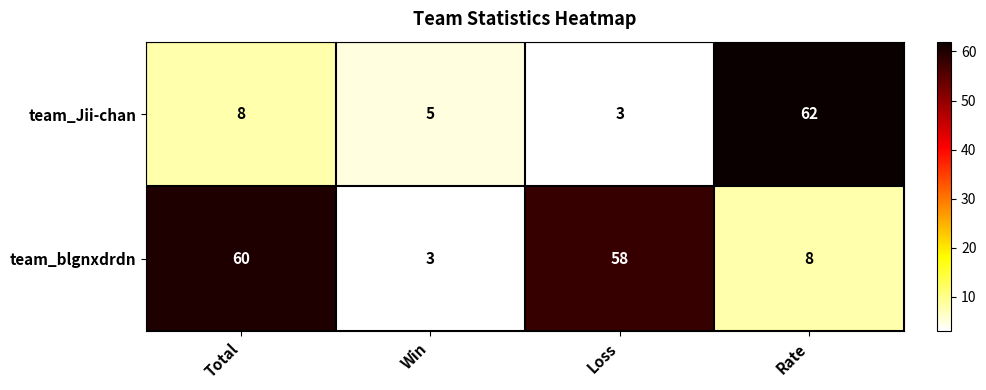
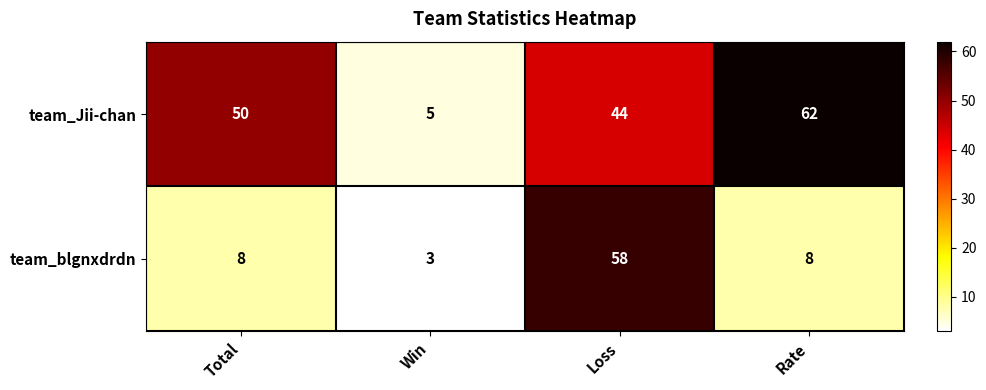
team_Jii-chan, Total: 8 -> 50
team_Jii-chan, Loss: 3 -> 44
team_blgnxdrdn, Total: 60 -> 8
